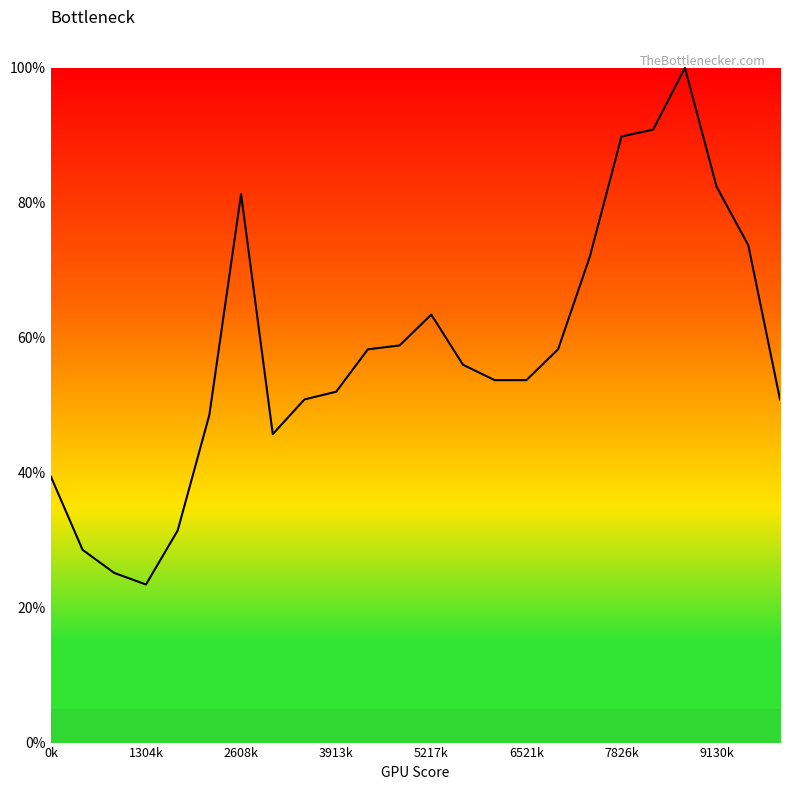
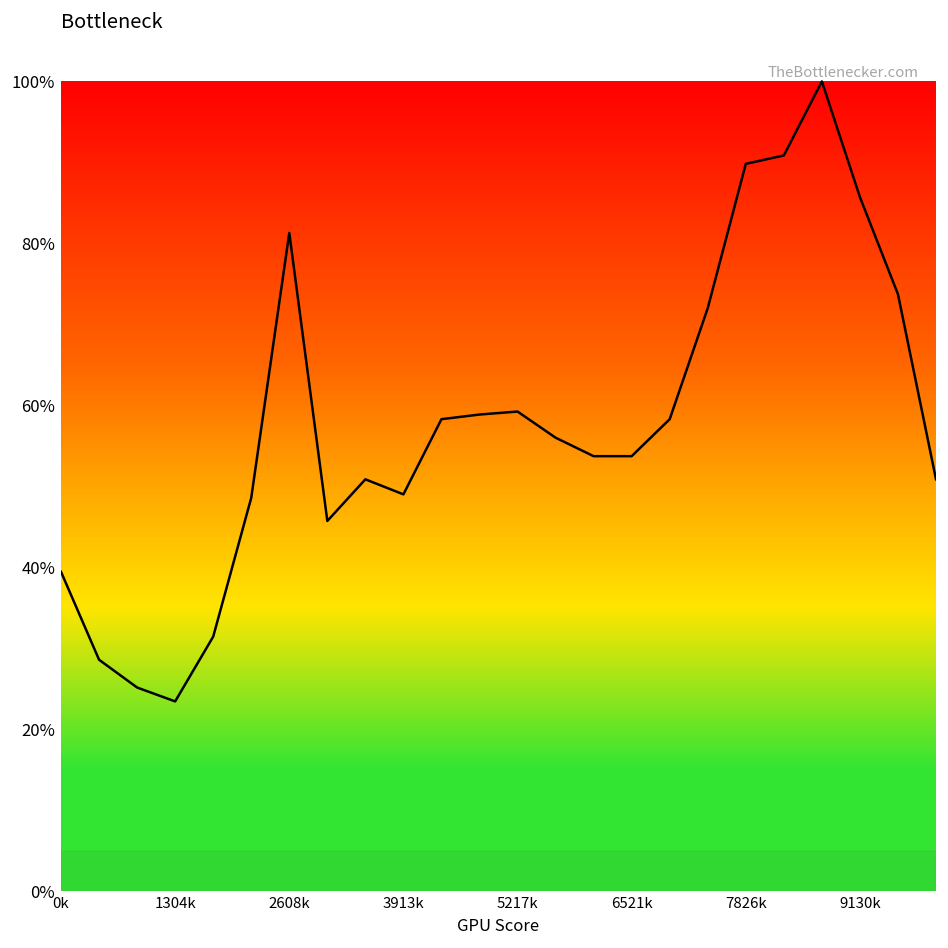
3913k: 52% -> 49%
5217k: 63% -> 59%
9130k: 82% -> 86%
